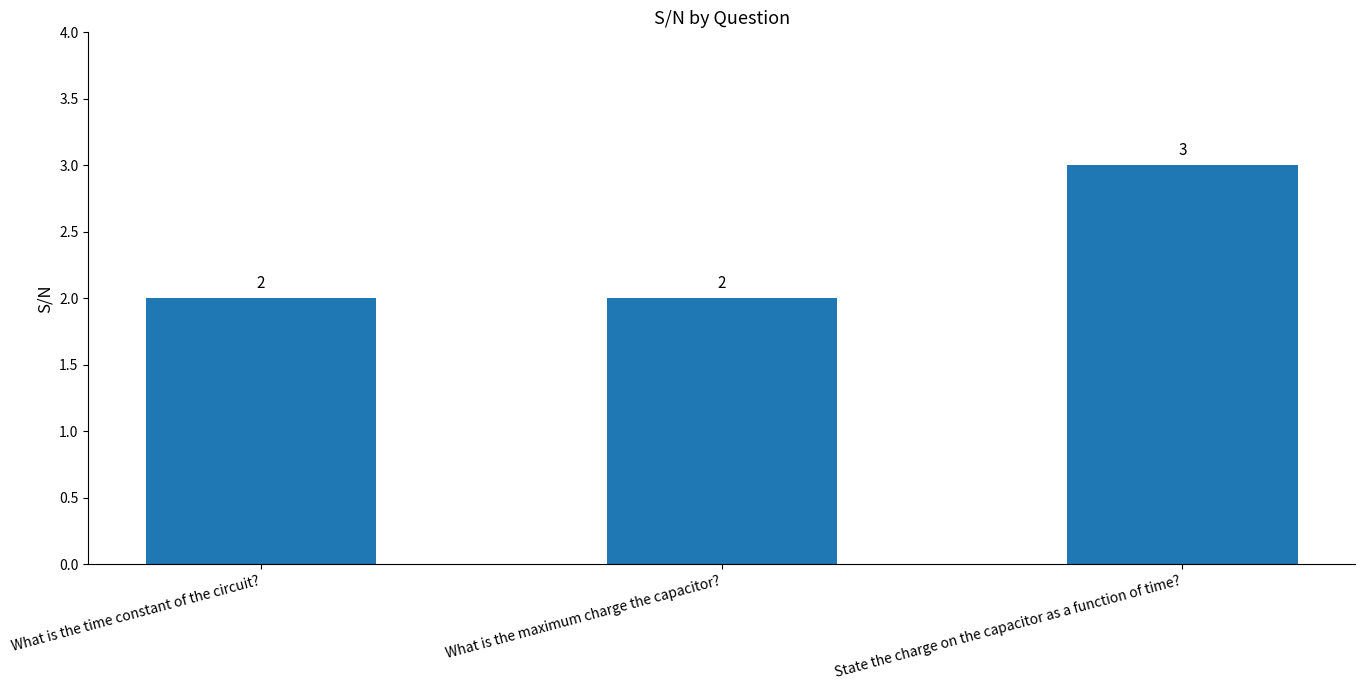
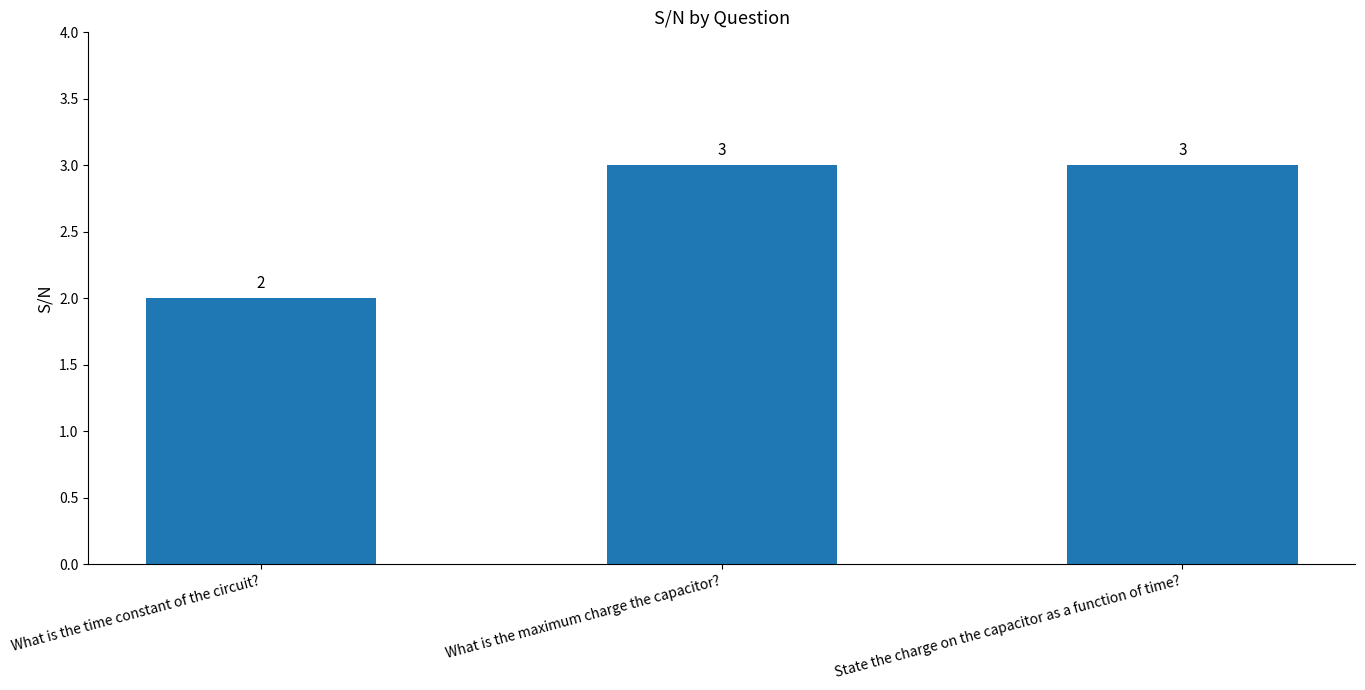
What is the maximum charge the capacitor?: 2 -> 3
